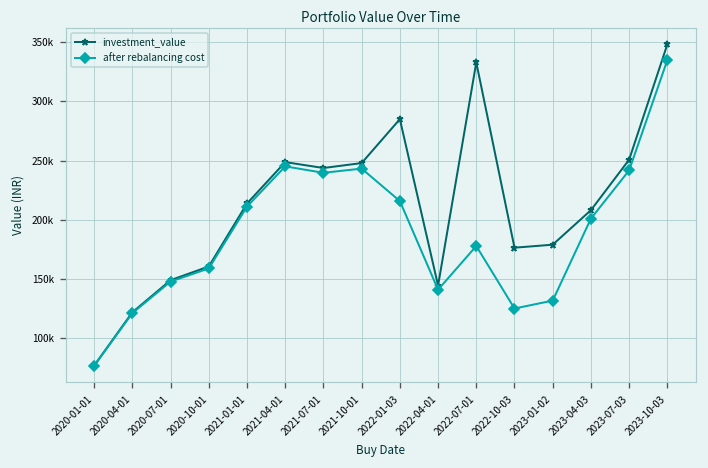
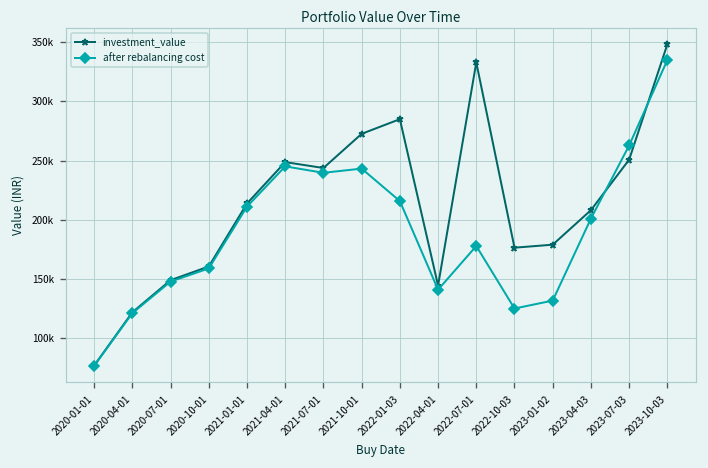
investment_value, 2021-10-01: 250000 -> 270000
after rebalancing cost, 2023-07-03: 240000 -> 260000
